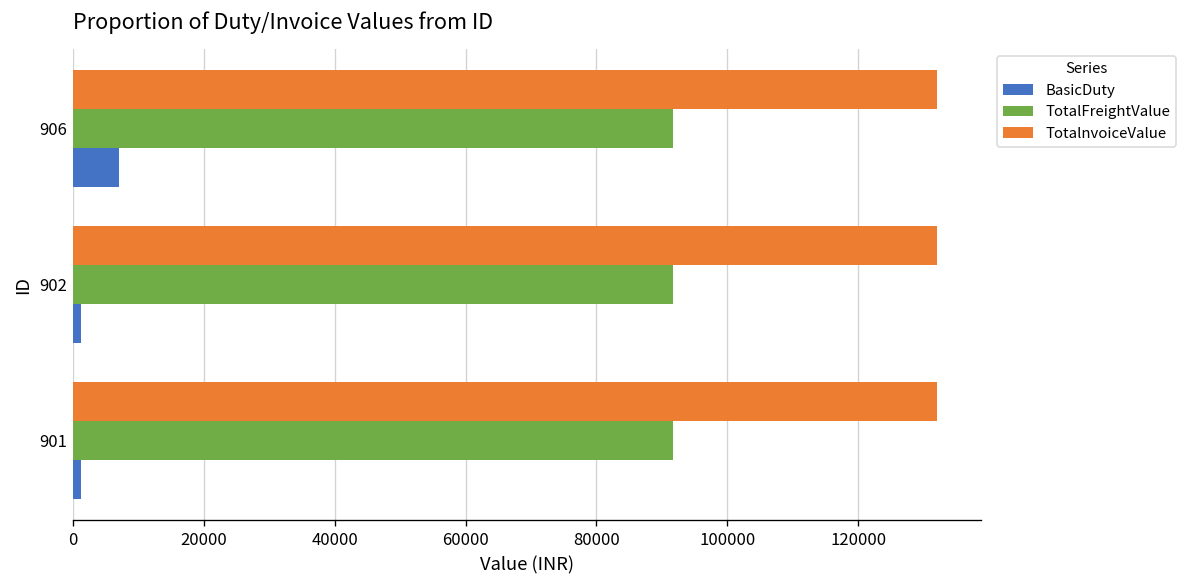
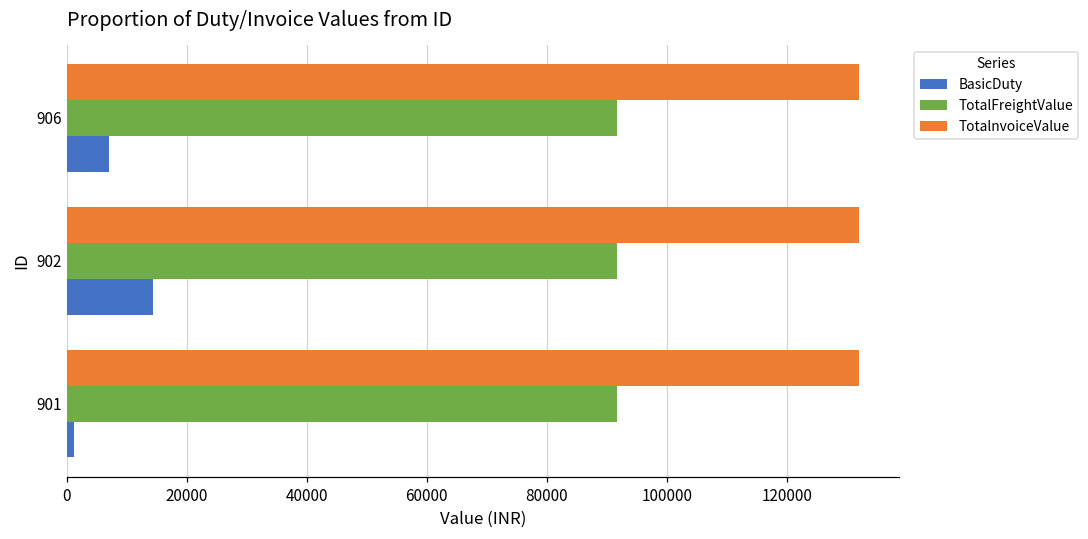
BasicDuty, 902: 1000 -> 14000
